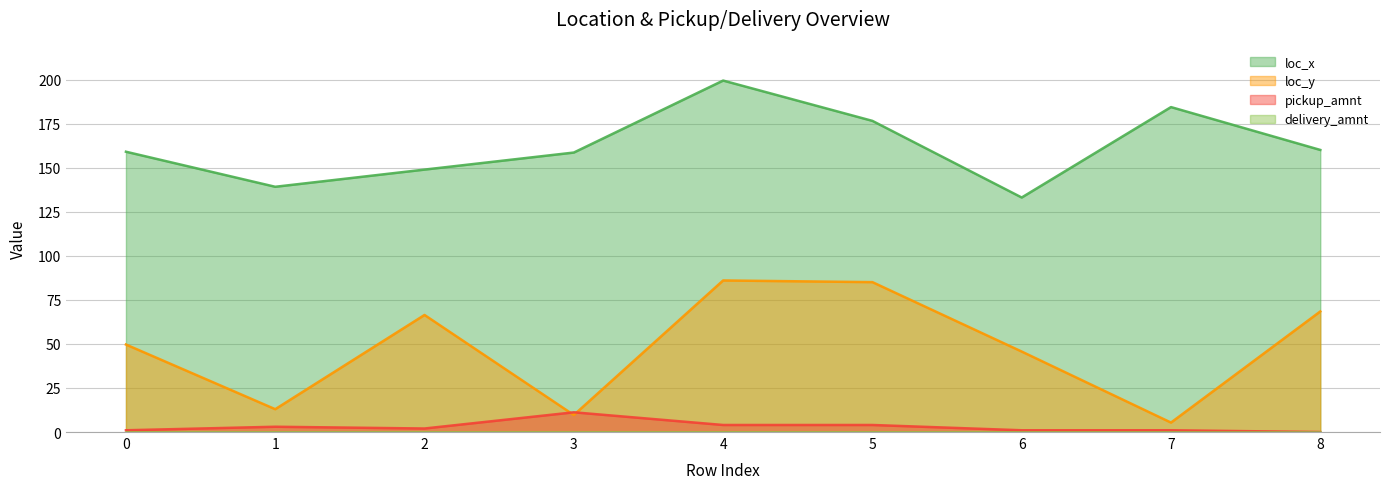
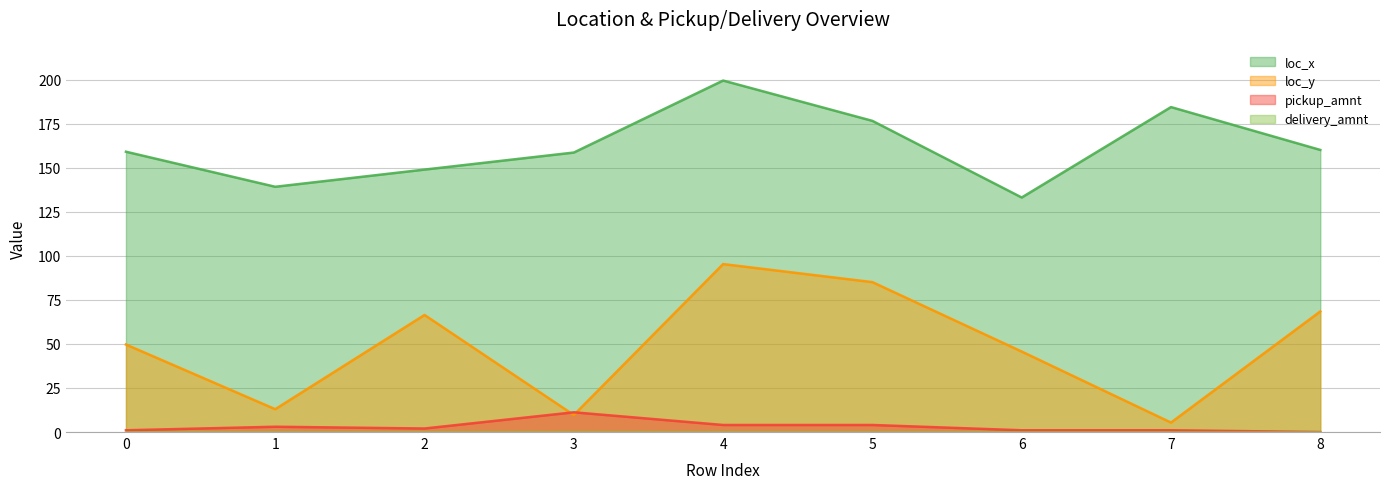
loc_y, 4: 86 -> 95
